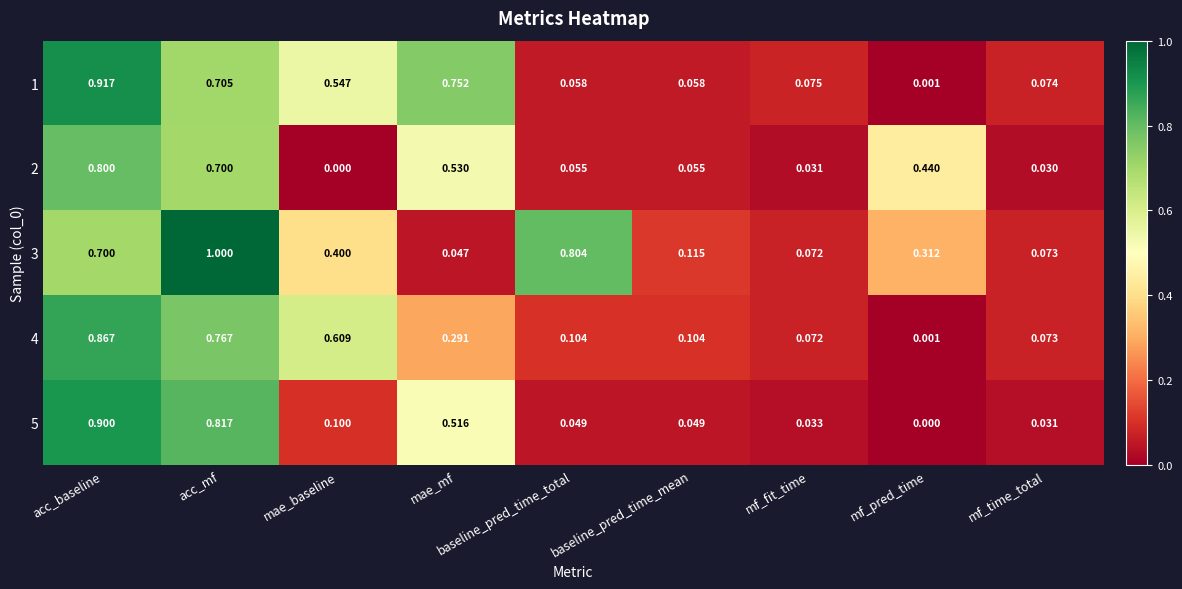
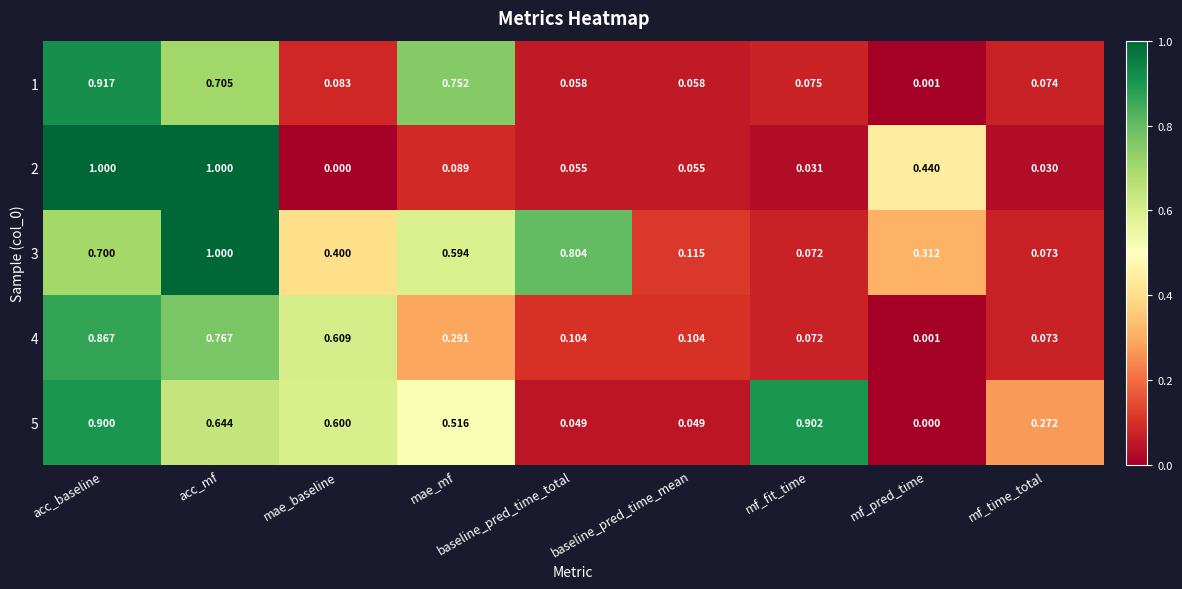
1, mae_baseline: 0.547 -> 0.083
2, acc_baseline: 0.800 -> 1.000
2, acc_mf: 0.700 -> 1.000
2, mae_mf: 0.530 -> 0.089
3, mae_mf: 0.047 -> 0.594
5, acc_mf: 0.817 -> 0.644
5, mae_baseline: 0.100 -> 0.600
5, mf_fit_time: 0.033 -> 0.902
5, mf_time_total: 0.031 -> 0.272
